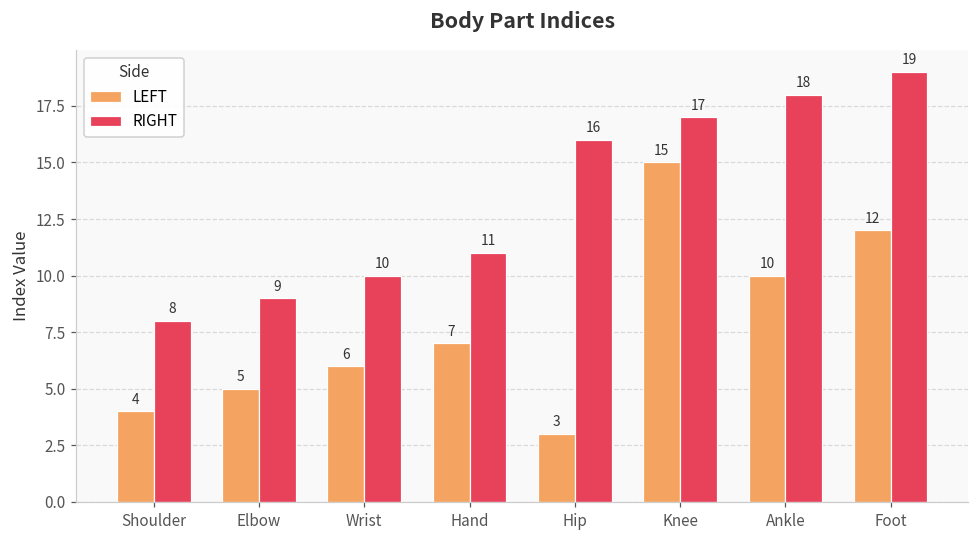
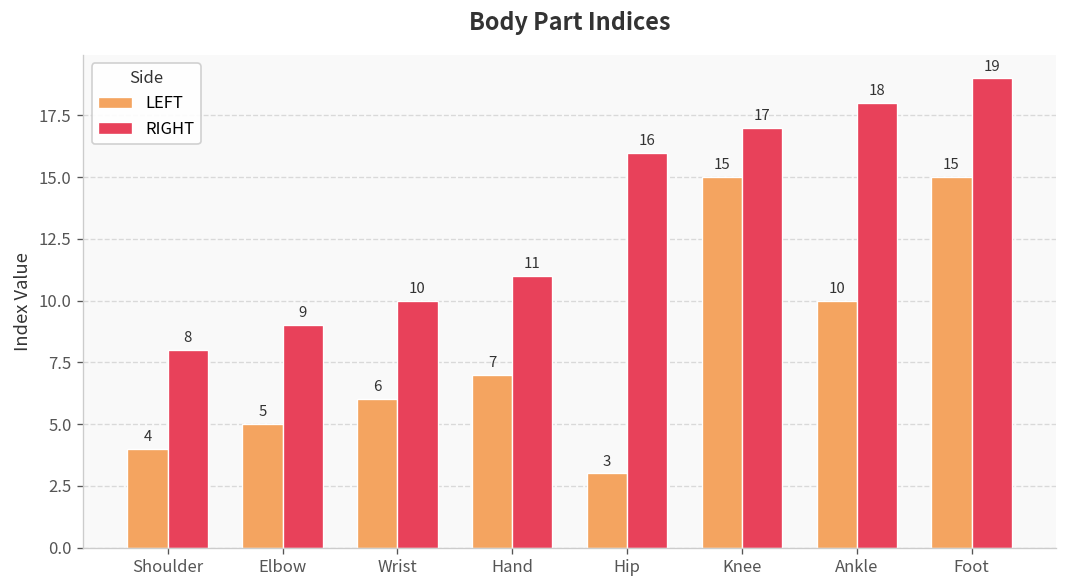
LEFT, Foot: 12 -> 15
